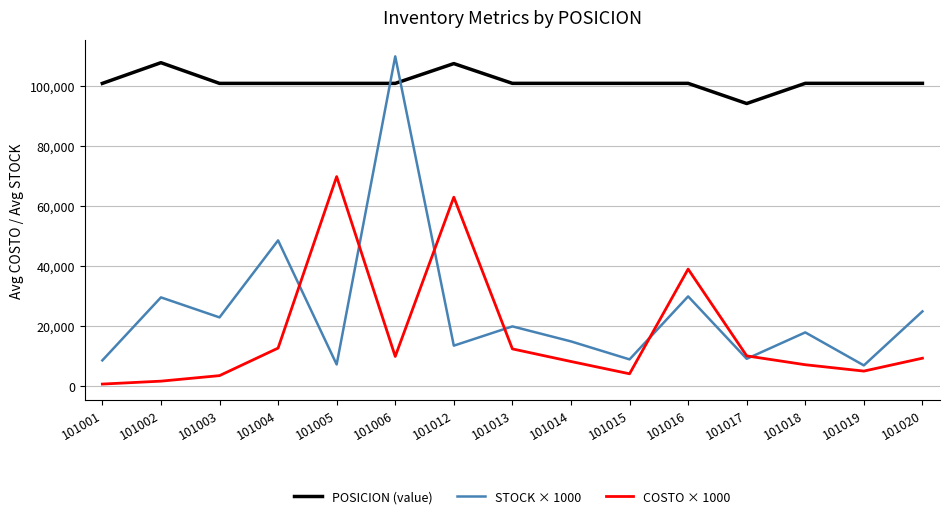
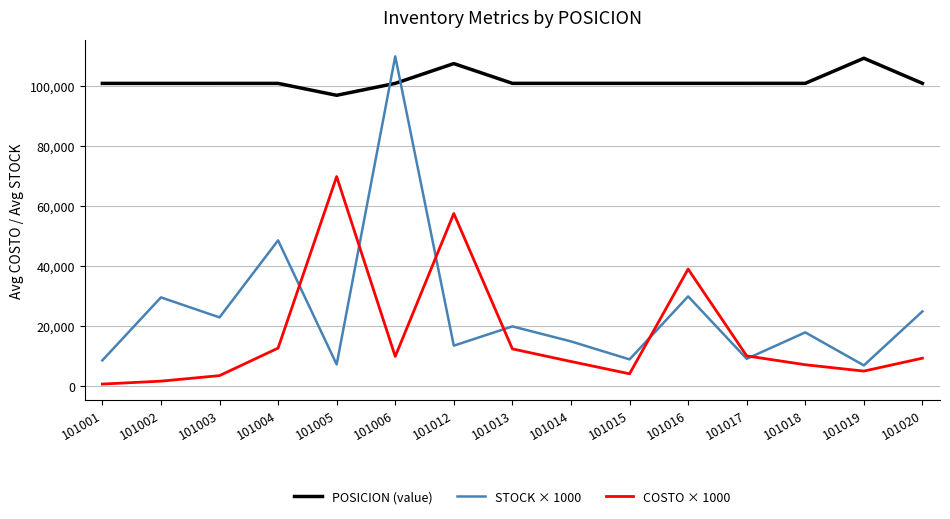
POSICION (value), 101002: 108,000 -> 101,000
POSICION (value), 101005: 101,000 -> 97,000
COSTO × 1000, 101012: 63,000 -> 58,000
POSICION (value), 101017: 94,000 -> 101,000
POSICION (value), 101019: 101,000 -> 109,000
